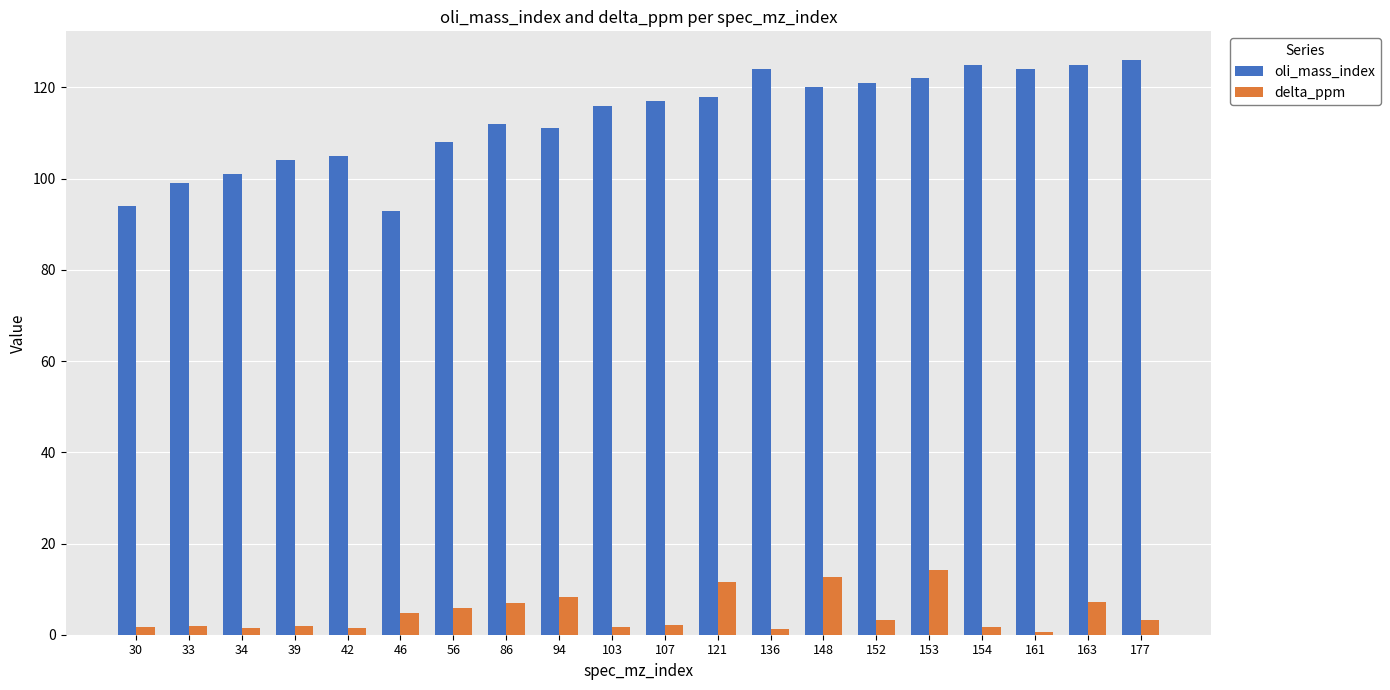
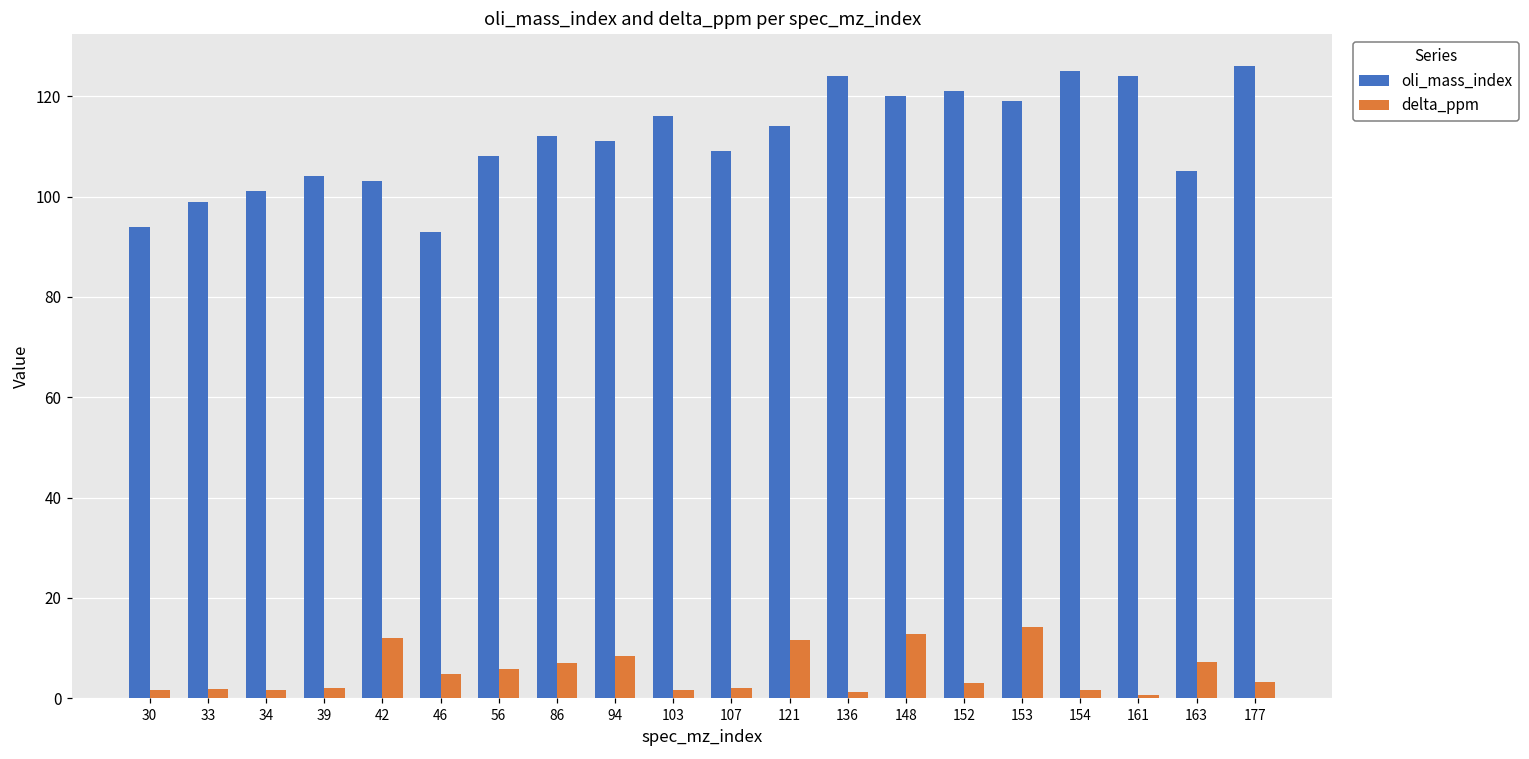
oli_mass_index, 42: 105 -> 103
delta_ppm, 42: 2 -> 12
oli_mass_index, 107: 117 -> 109
oli_mass_index, 121: 118 -> 114
oli_mass_index, 153: 122 -> 119
oli_mass_index, 163: 125 -> 105
